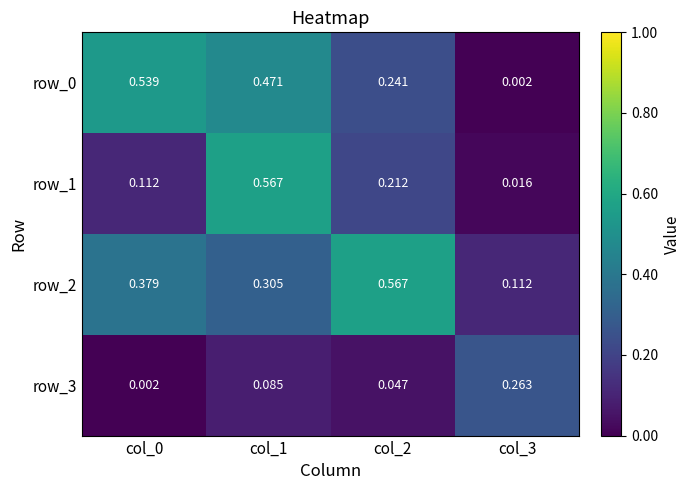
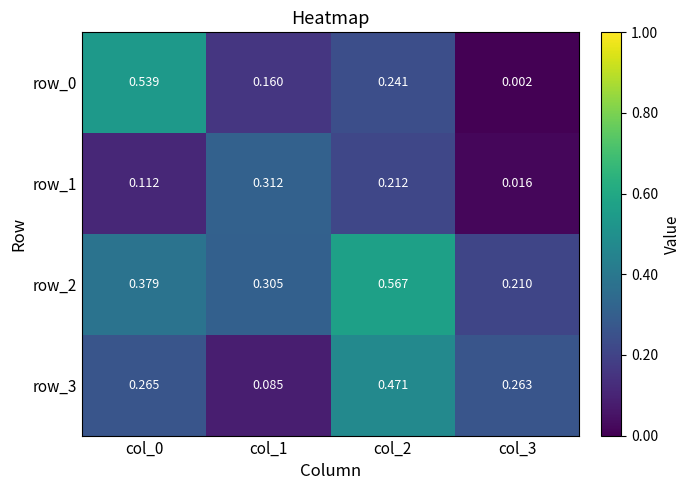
row_0, col_1: 0.471 -> 0.160
row_1, col_1: 0.567 -> 0.312
row_2, col_3: 0.112 -> 0.210
row_3, col_0: 0.002 -> 0.265
row_3, col_2: 0.047 -> 0.471
